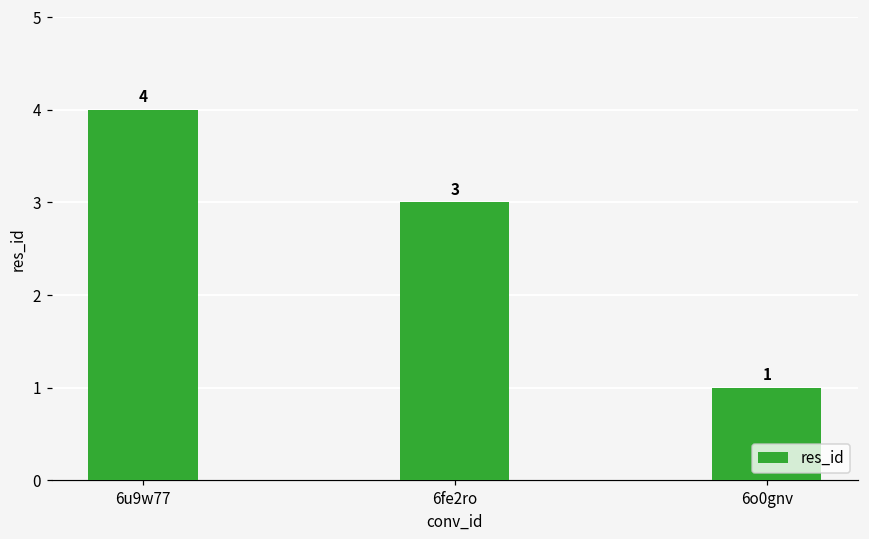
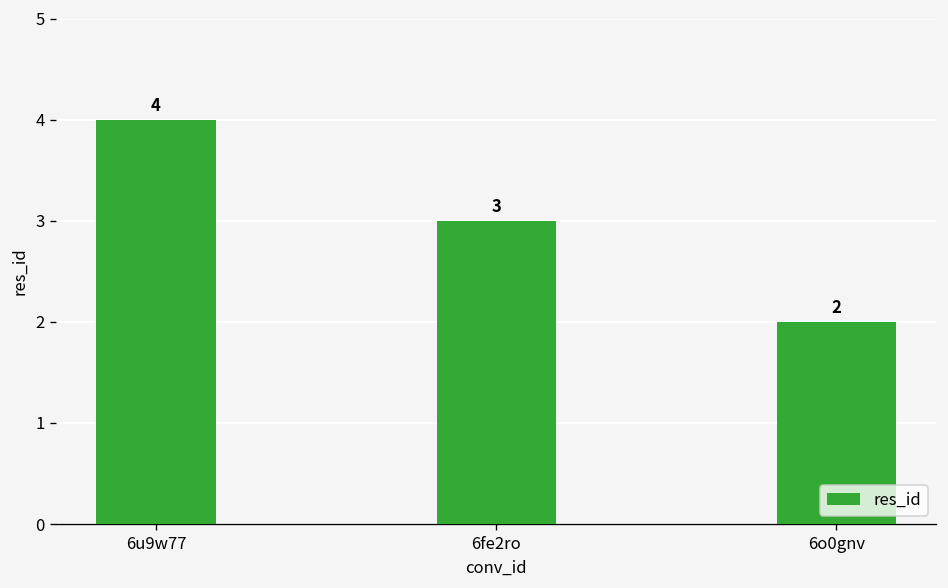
6o0gnv: 1 -> 2
